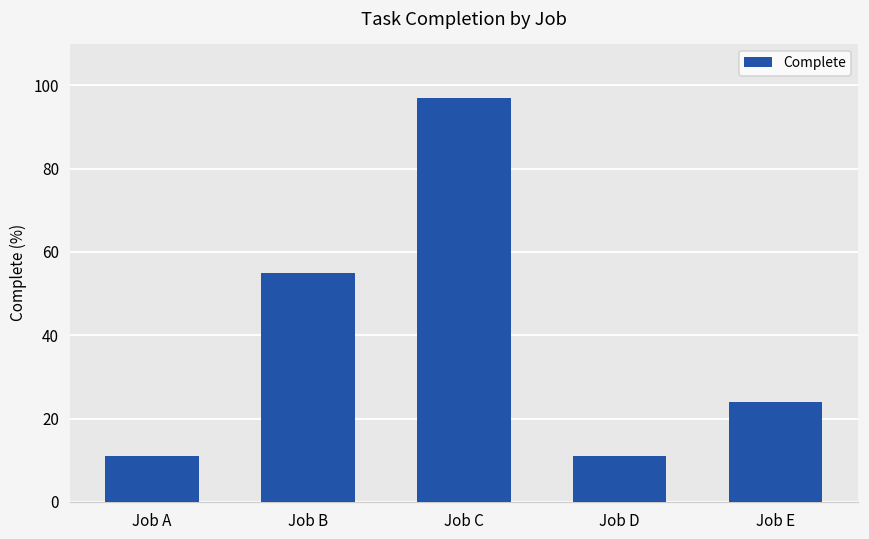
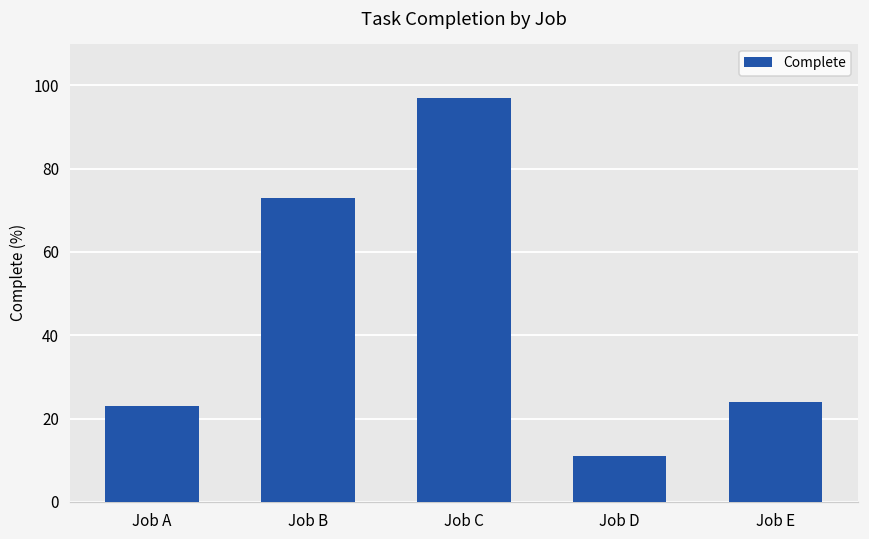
Job A: 11 -> 23
Job B: 55 -> 73
